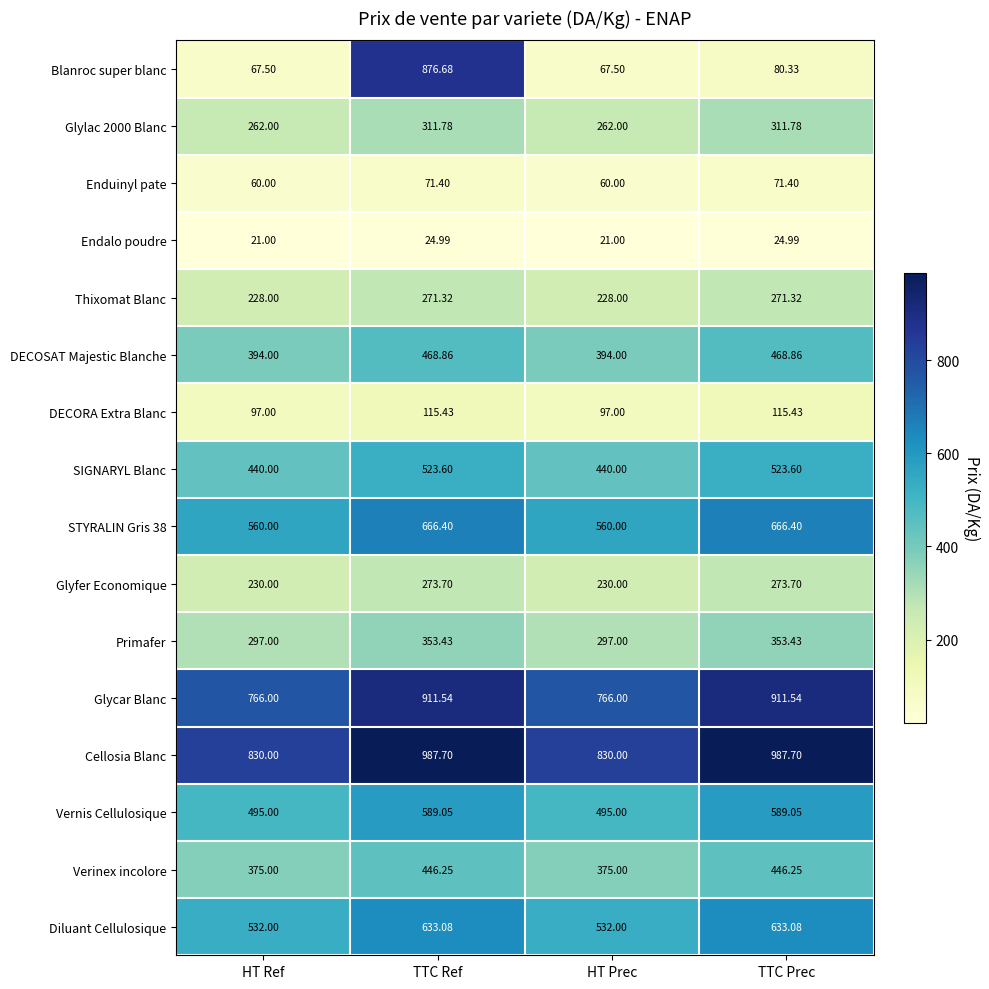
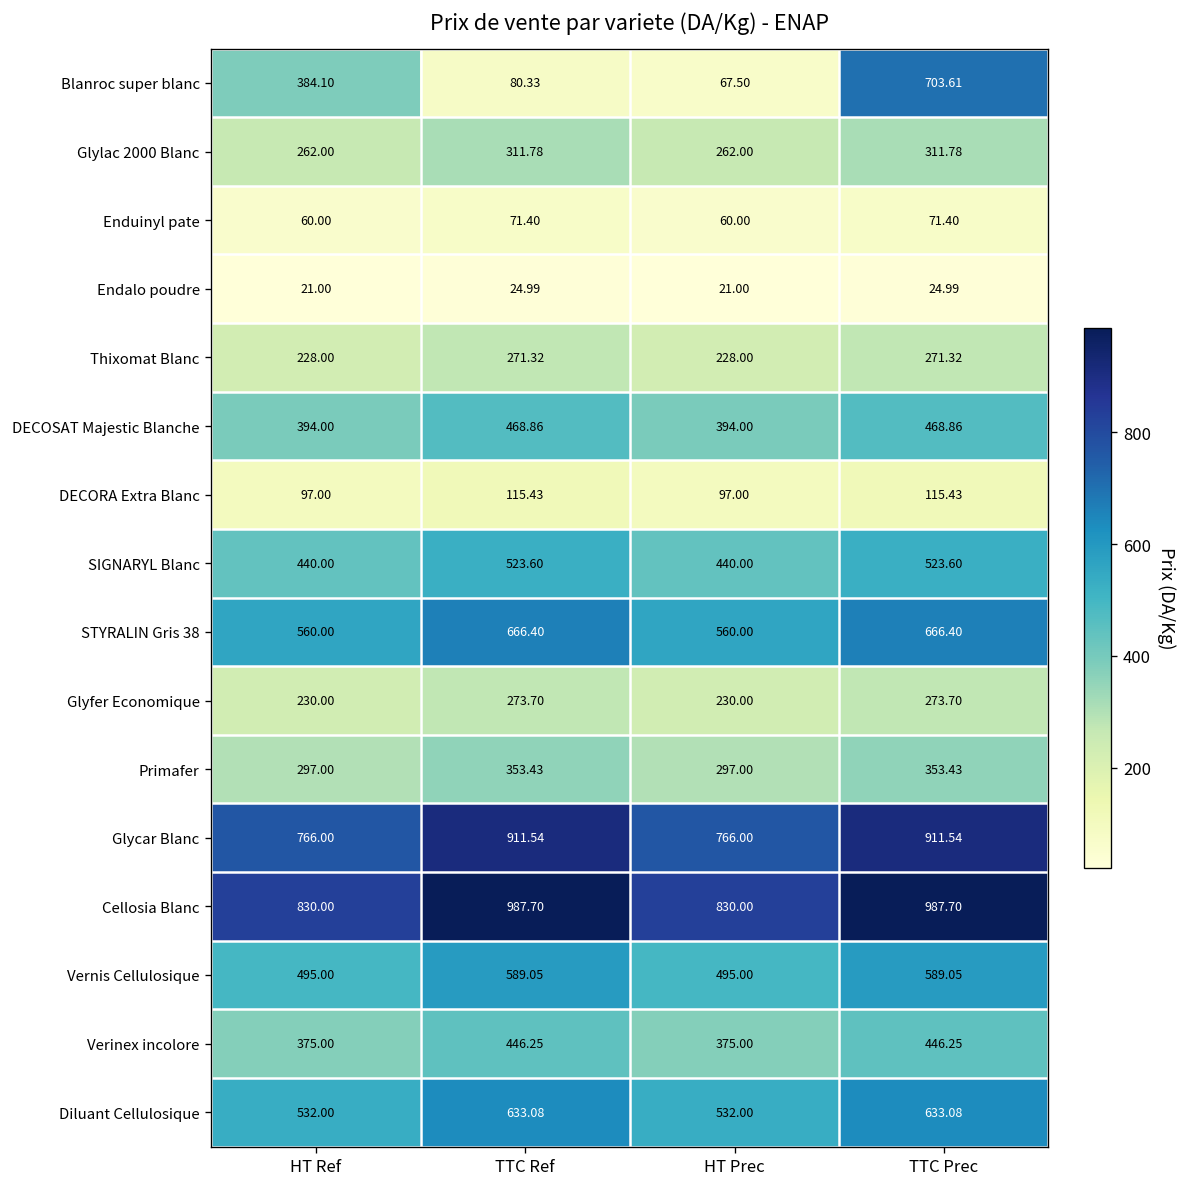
Blanroc super blanc, HT Ref: 67.50 -> 384.10
Blanroc super blanc, TTC Ref: 876.68 -> 80.33
Blanroc super blanc, TTC Prec: 80.33 -> 703.61
